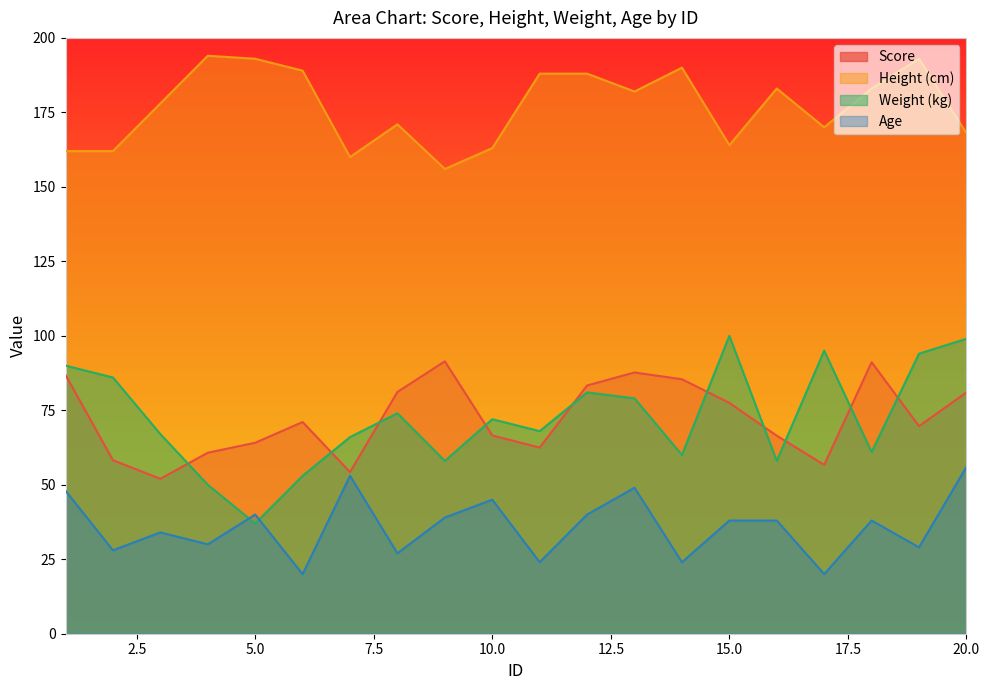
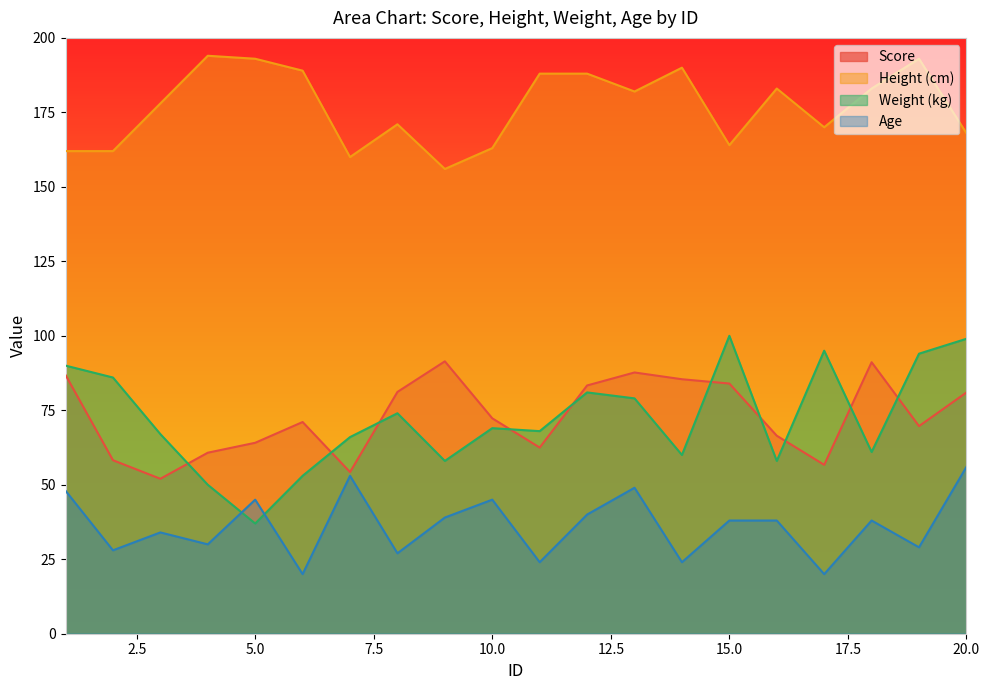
Age, 5.0: 40 -> 45
Score, 10.0: 67 -> 72
Weight (kg), 10.0: 72 -> 69
Score, 15.0: 77 -> 84
